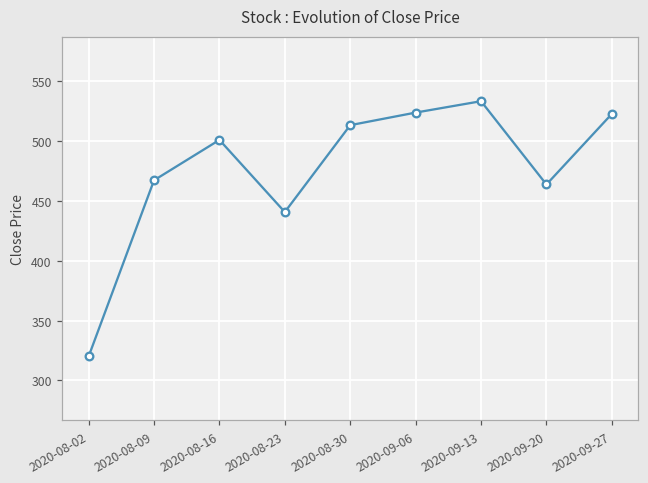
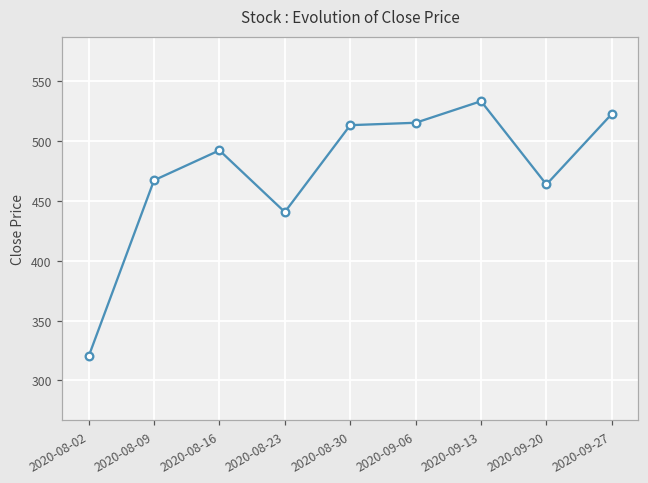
2020-08-16: 501 -> 492
2020-09-06: 524 -> 515
